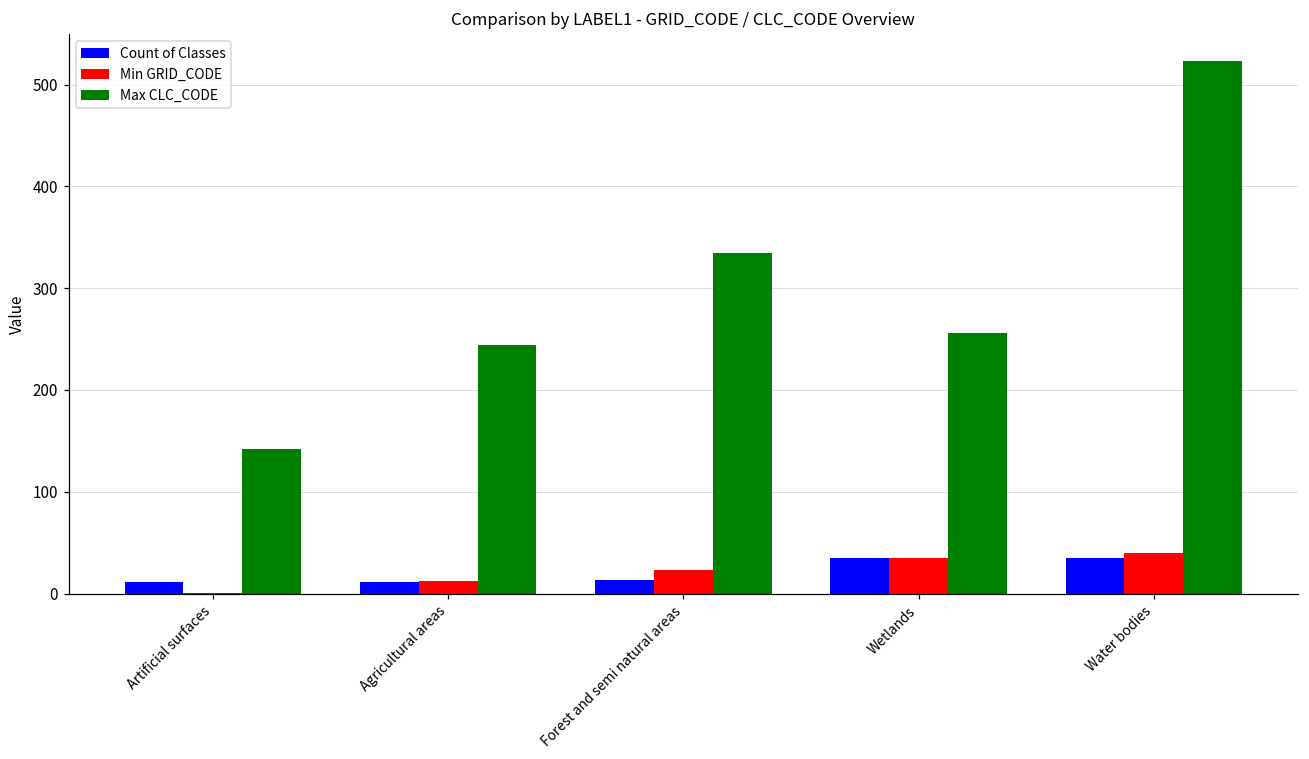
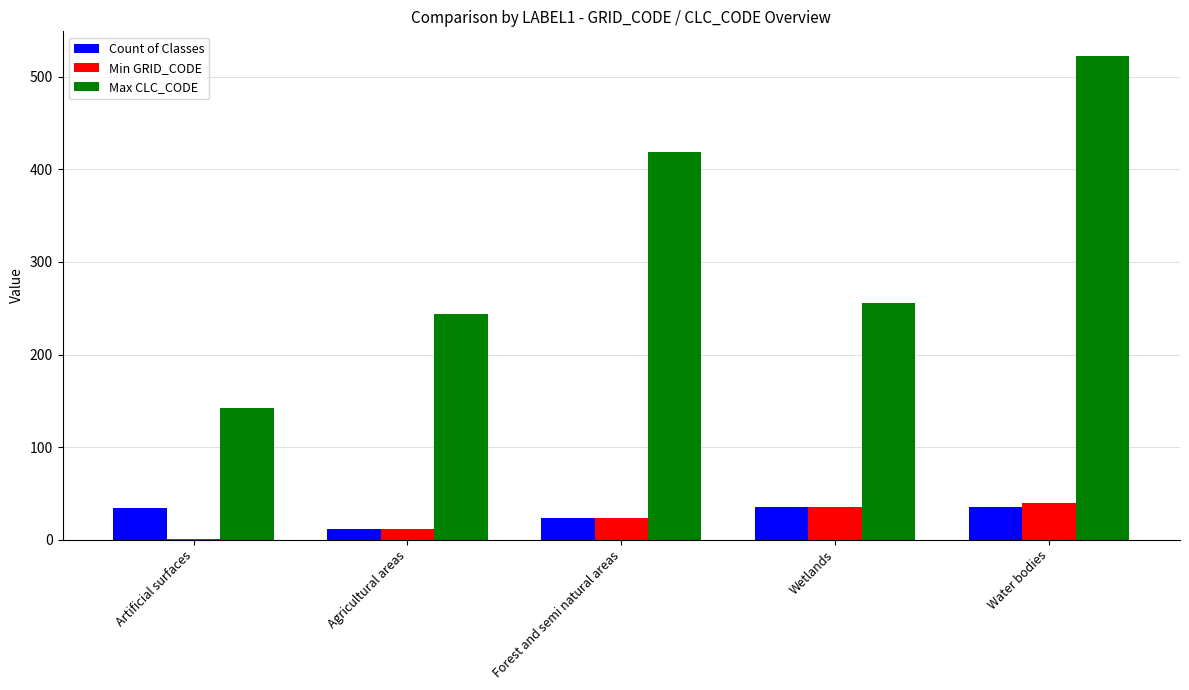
Count of Classes, Artificial surfaces: 10 -> 30
Count of Classes, Forest and semi natural areas: 10 -> 20
Max CLC_CODE, Forest and semi natural areas: 340 -> 420
